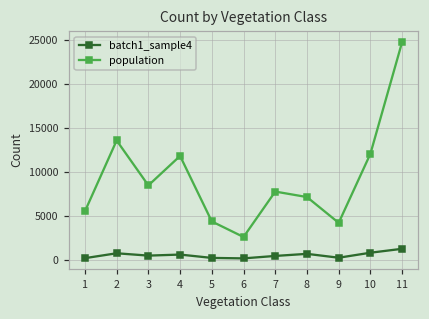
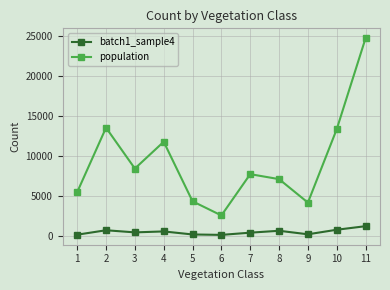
population, 10: 12000 -> 13000
